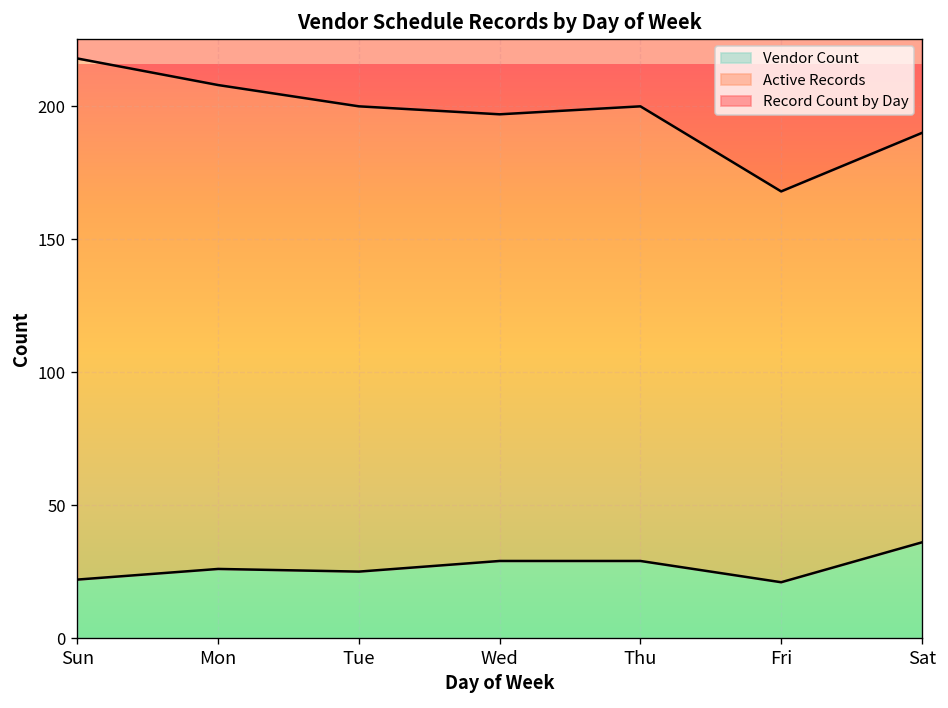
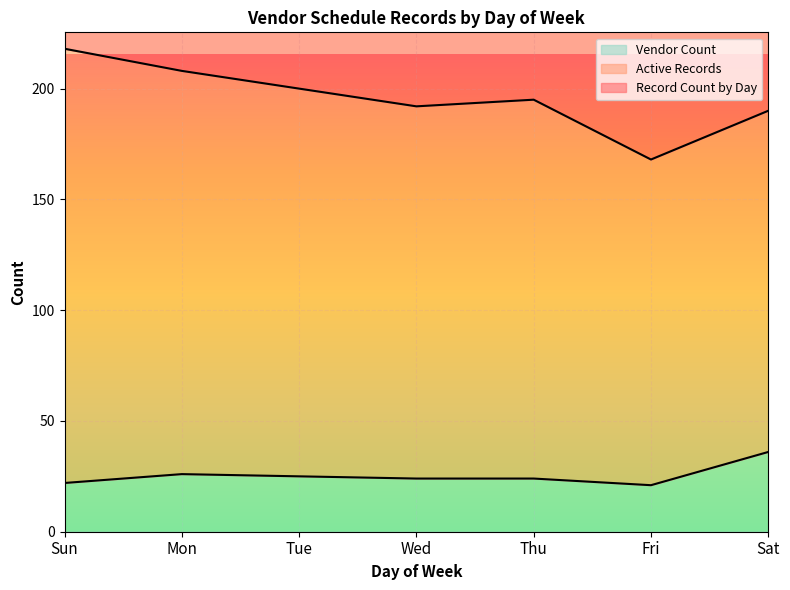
Vendor Count, Wed: 29 -> 24
Vendor Count, Thu: 29 -> 24
